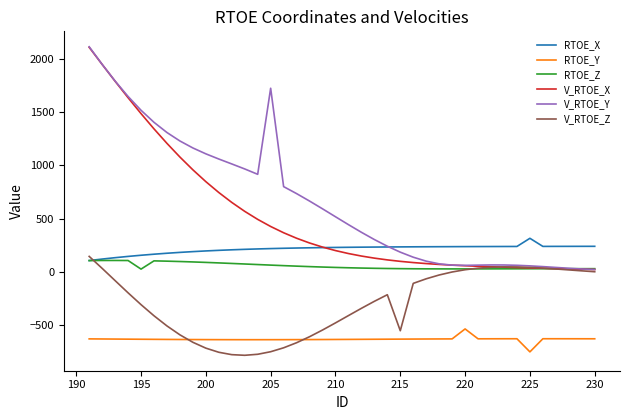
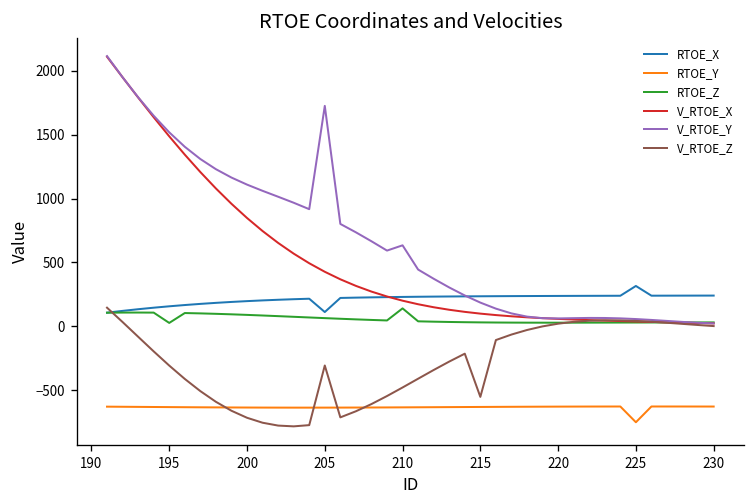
RTOE_X, 205: 220 -> 110
V_RTOE_Z, 205: -750 -> -310
RTOE_Z, 210: 40 -> 140
V_RTOE_Y, 210: 520 -> 630
RTOE_Y, 220: -530 -> -630
